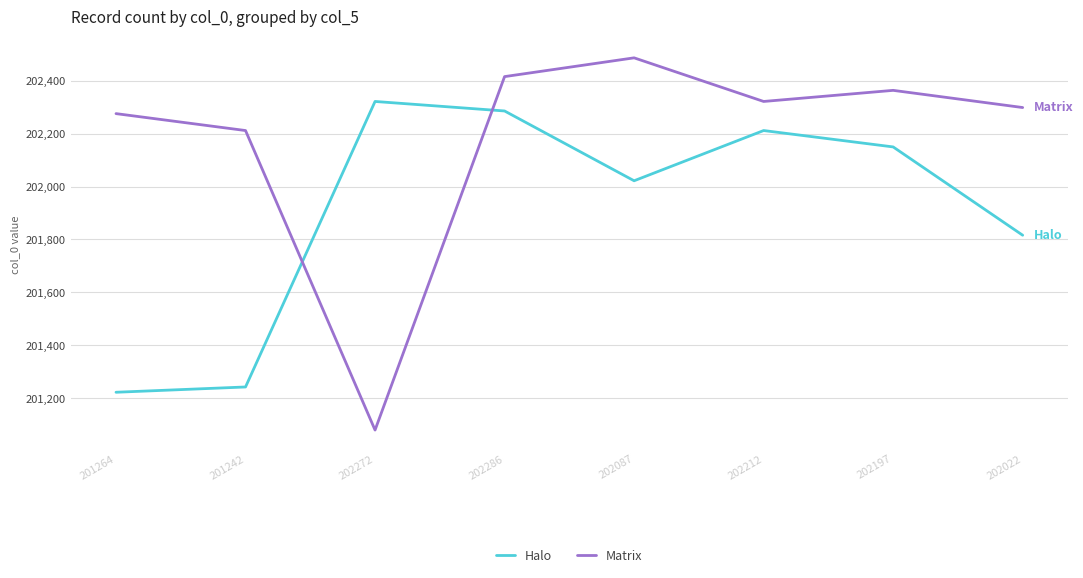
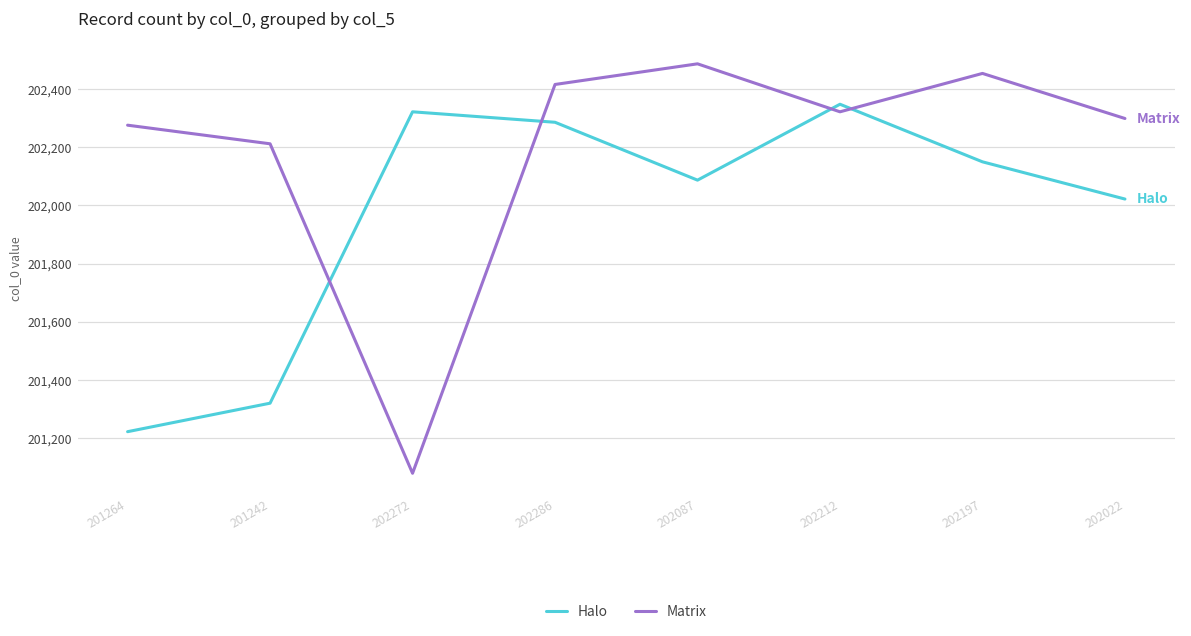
Halo, 201242: 201,240 -> 201,320
Halo, 202087: 202,020 -> 202,090
Halo, 202212: 202,210 -> 202,350
Matrix, 202197: 202,360 -> 202,450
Halo, 202022: 201,820 -> 202,020
